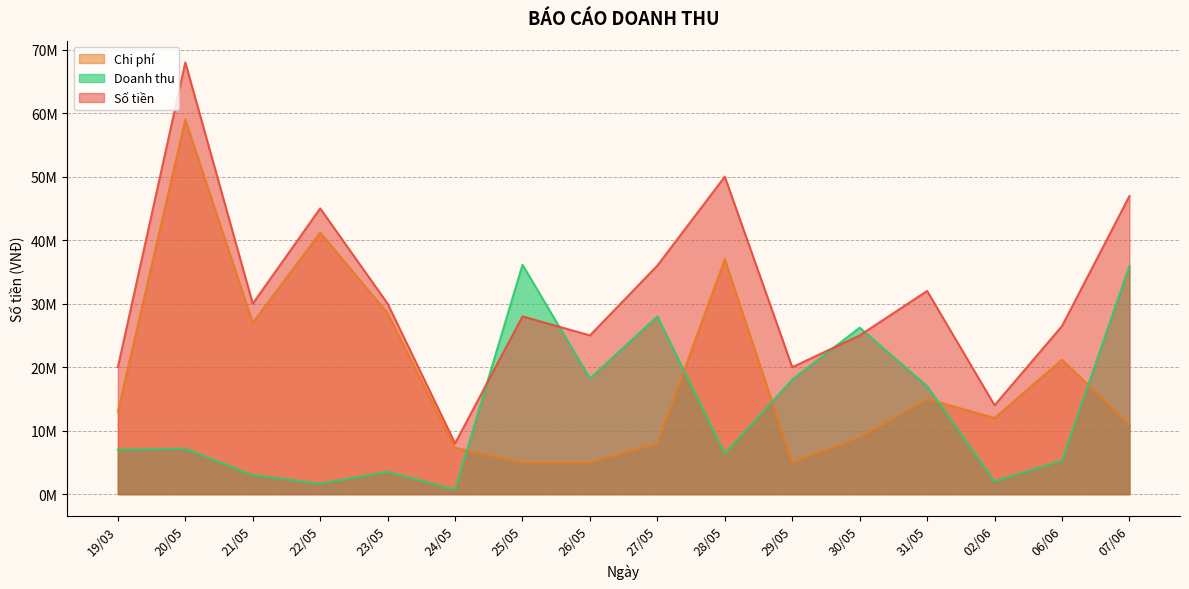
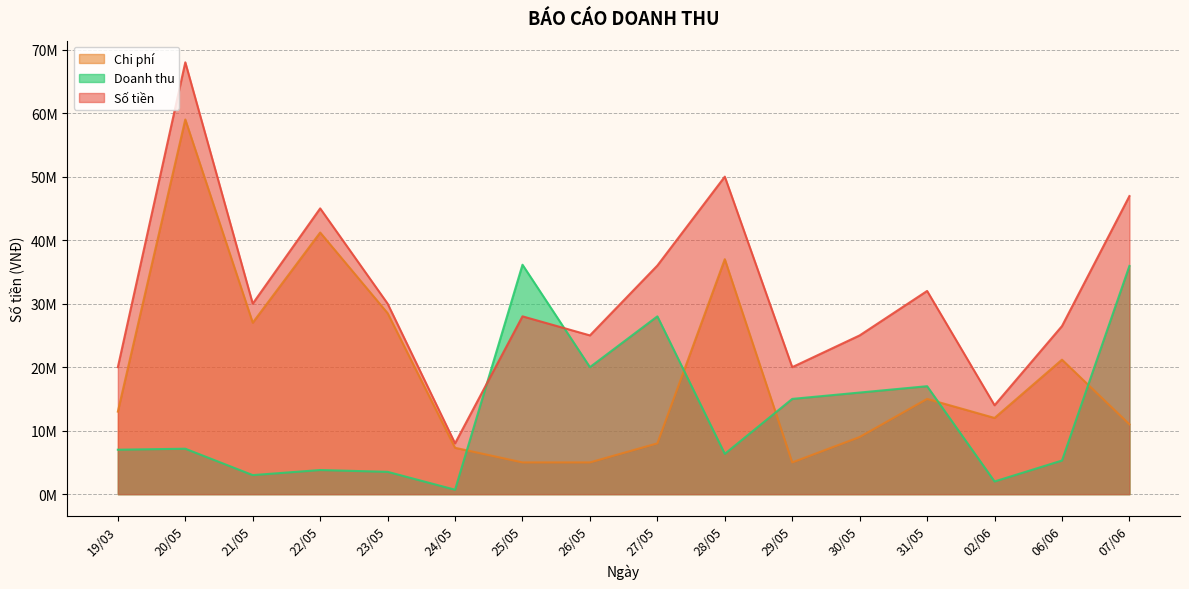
Doanh thu, 22/05: 2000000 -> 4000000
Doanh thu, 26/05: 18000000 -> 20000000
Doanh thu, 29/05: 18000000 -> 15000000
Doanh thu, 30/05: 26000000 -> 16000000
